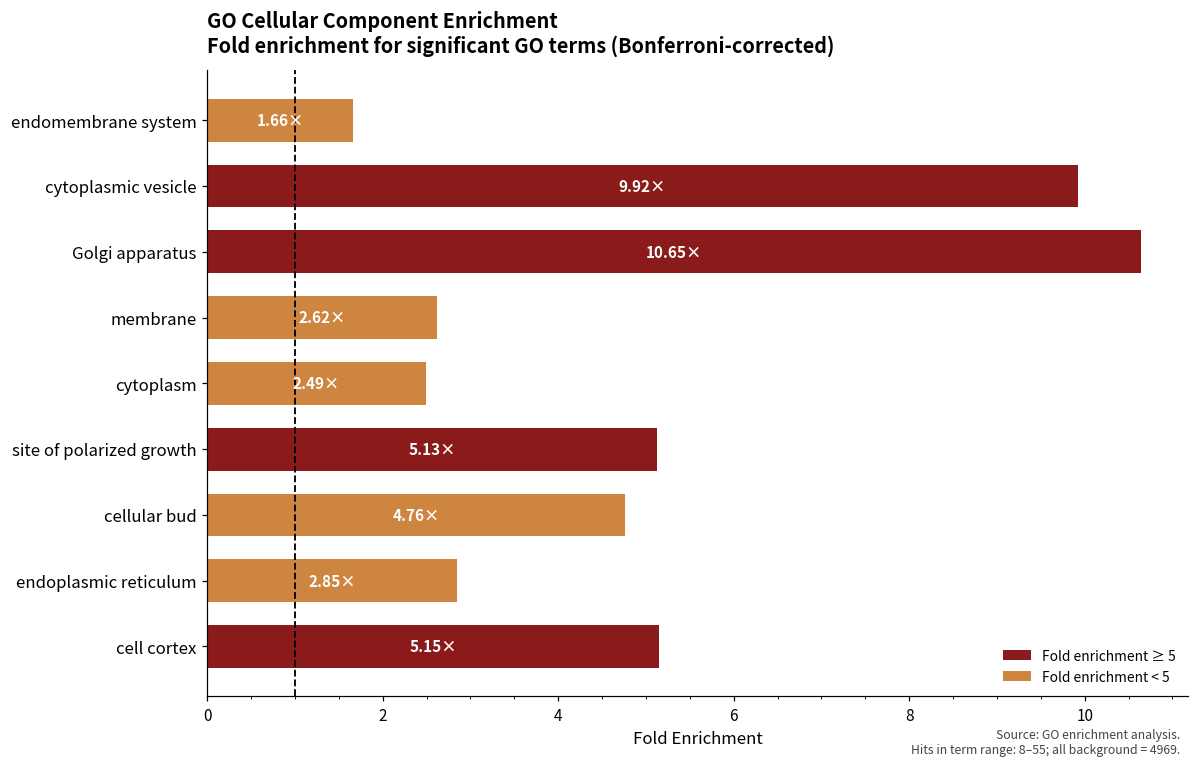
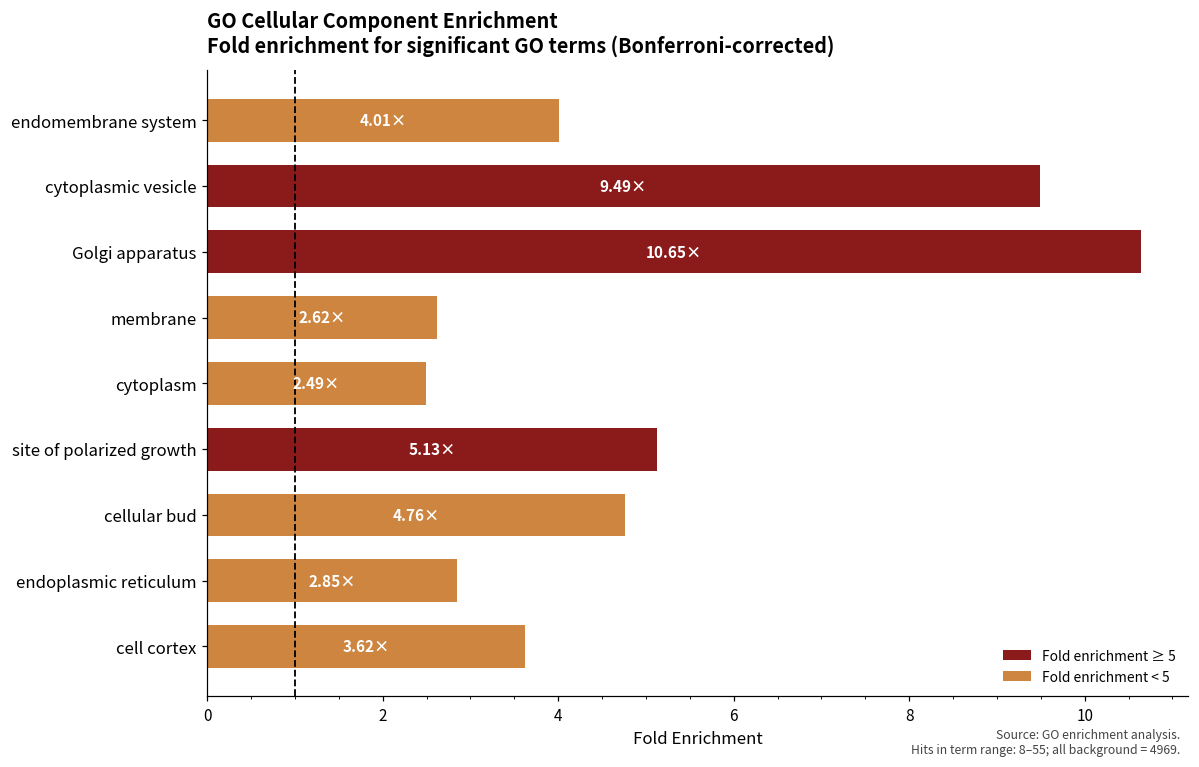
endomembrane system: 1.66× -> 4.01×
cytoplasmic vesicle: 9.92× -> 9.49×
cell cortex: 5.15× -> 3.62×
